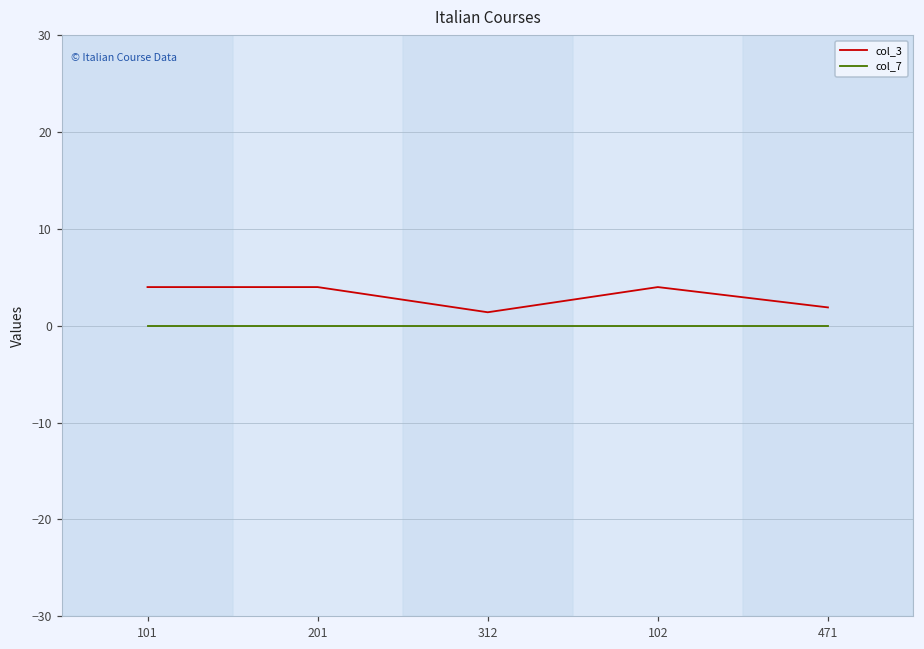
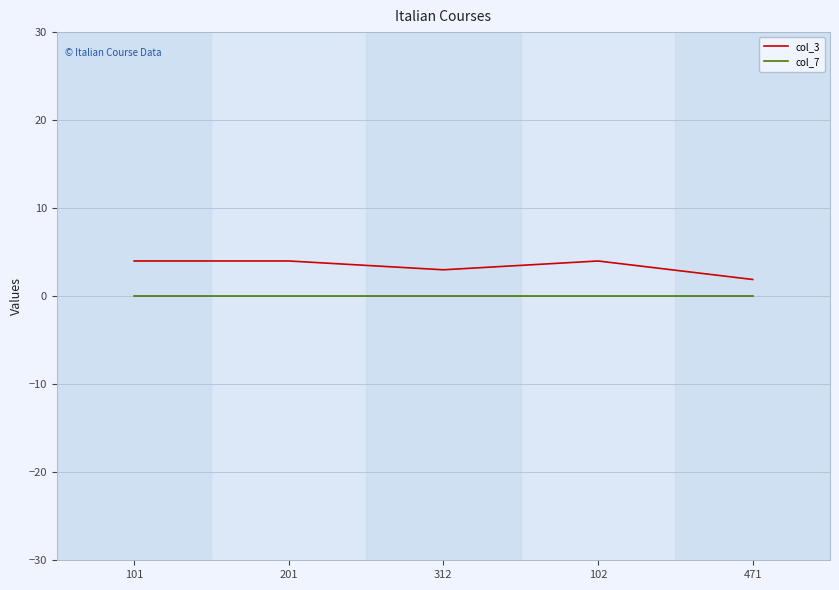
col_3, 312: 1 -> 3
